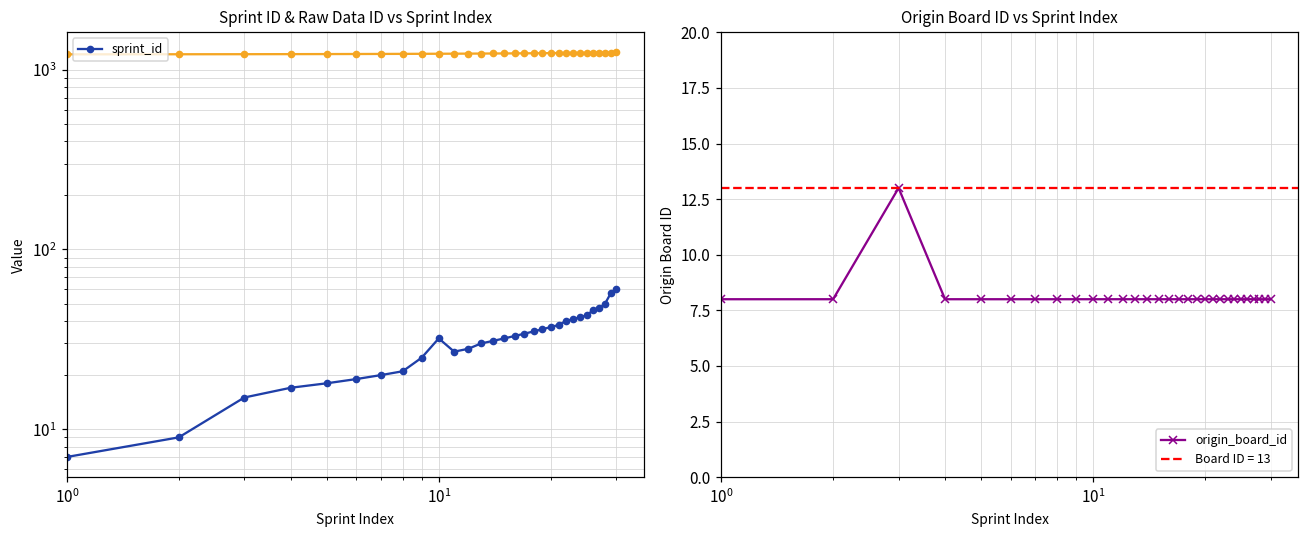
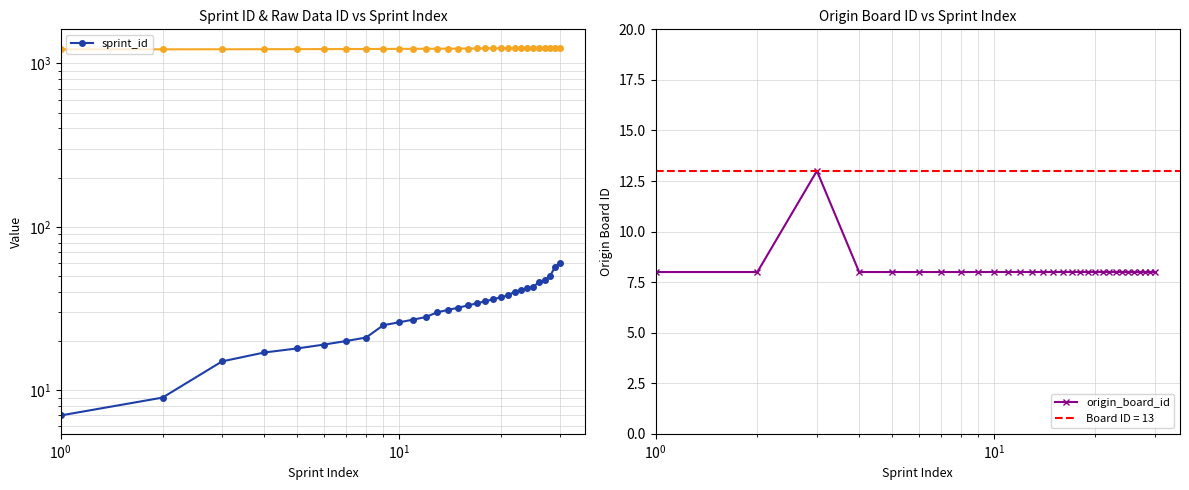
Sprint ID & Raw Data ID vs Sprint Index, sprint_id, 10^1: 32 -> 26
